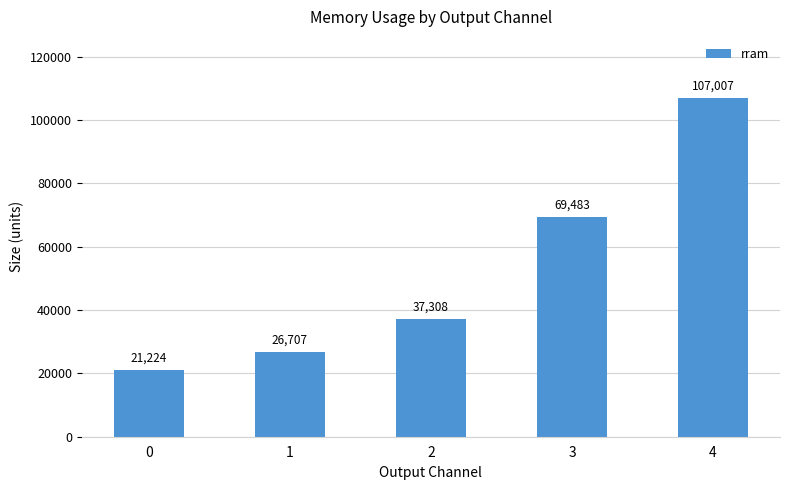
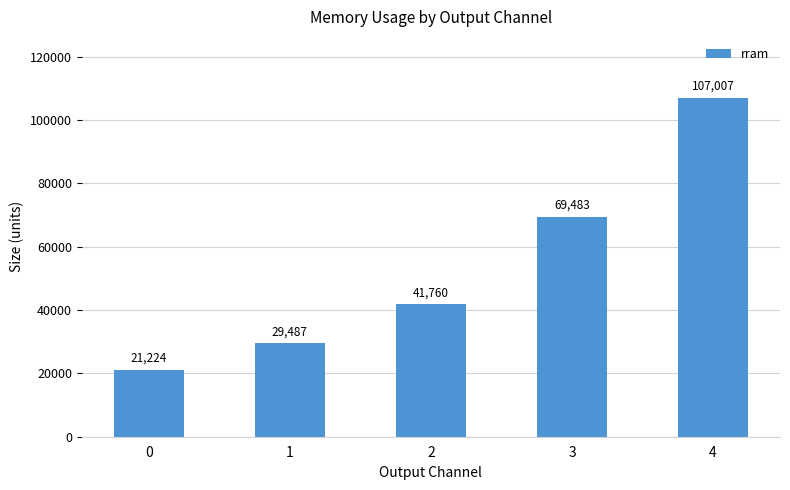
1: 26,707 -> 29,487
2: 37,308 -> 41,760
